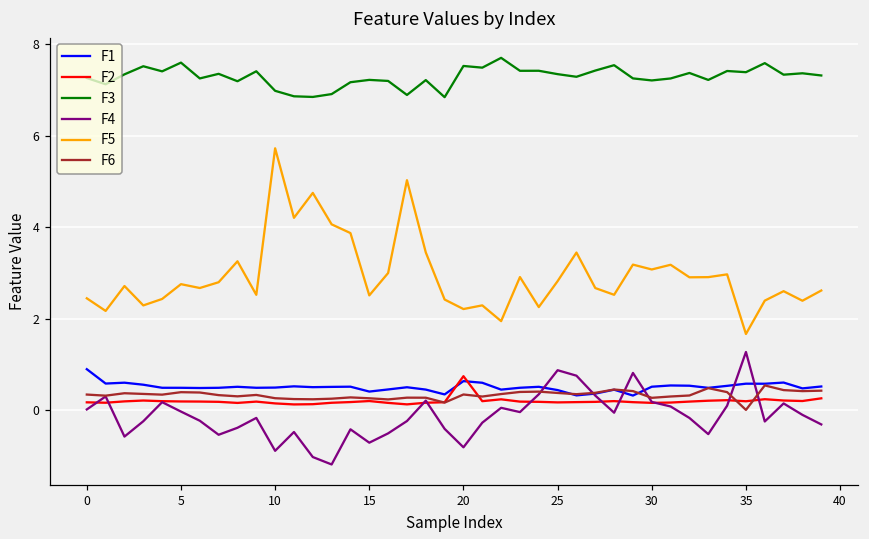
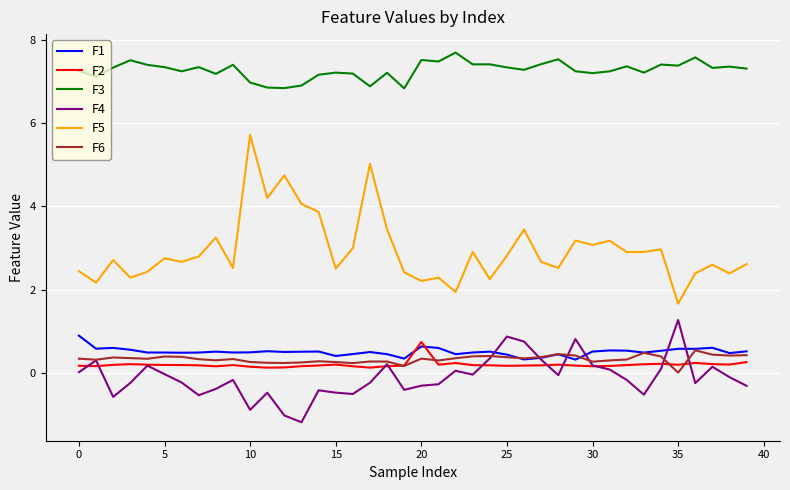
F3, 5: 7.6 -> 7.3
F4, 15: -0.7 -> -0.5
F4, 20: -0.8 -> -0.3
